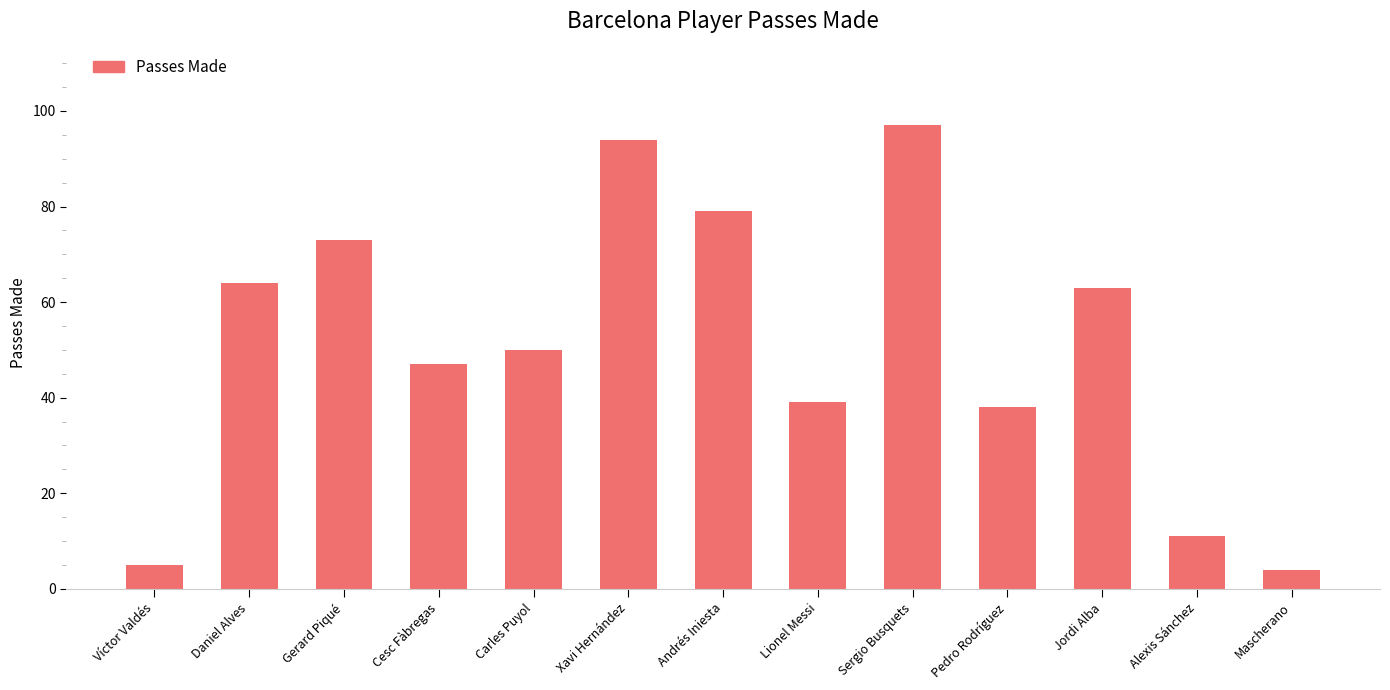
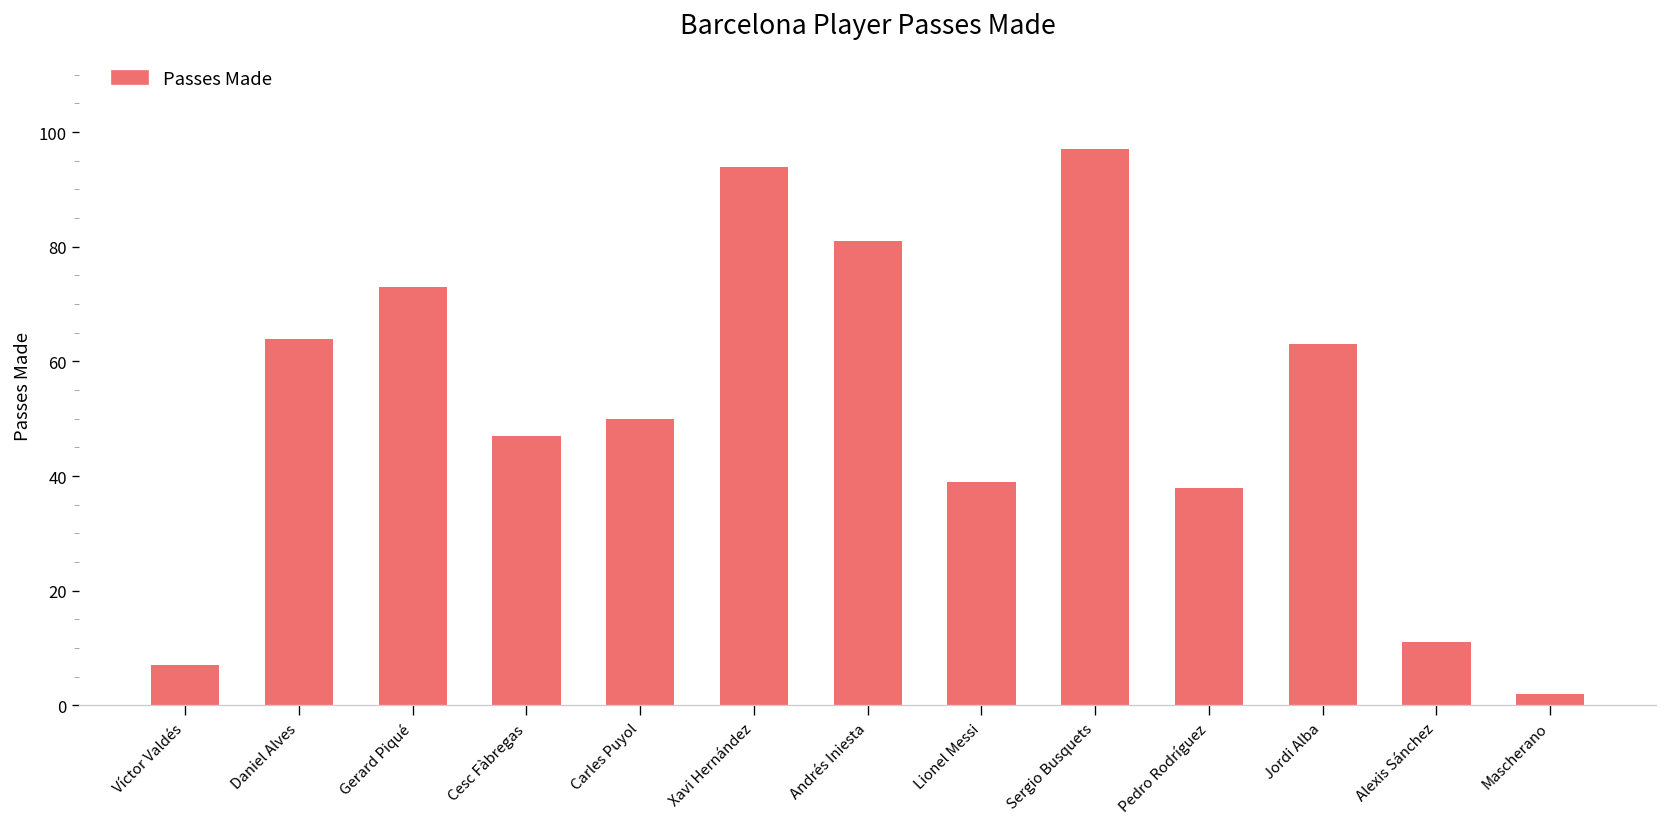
Víctor Valdés: 5 -> 7
Andrés Iniesta: 79 -> 81
Mascherano: 4 -> 2
